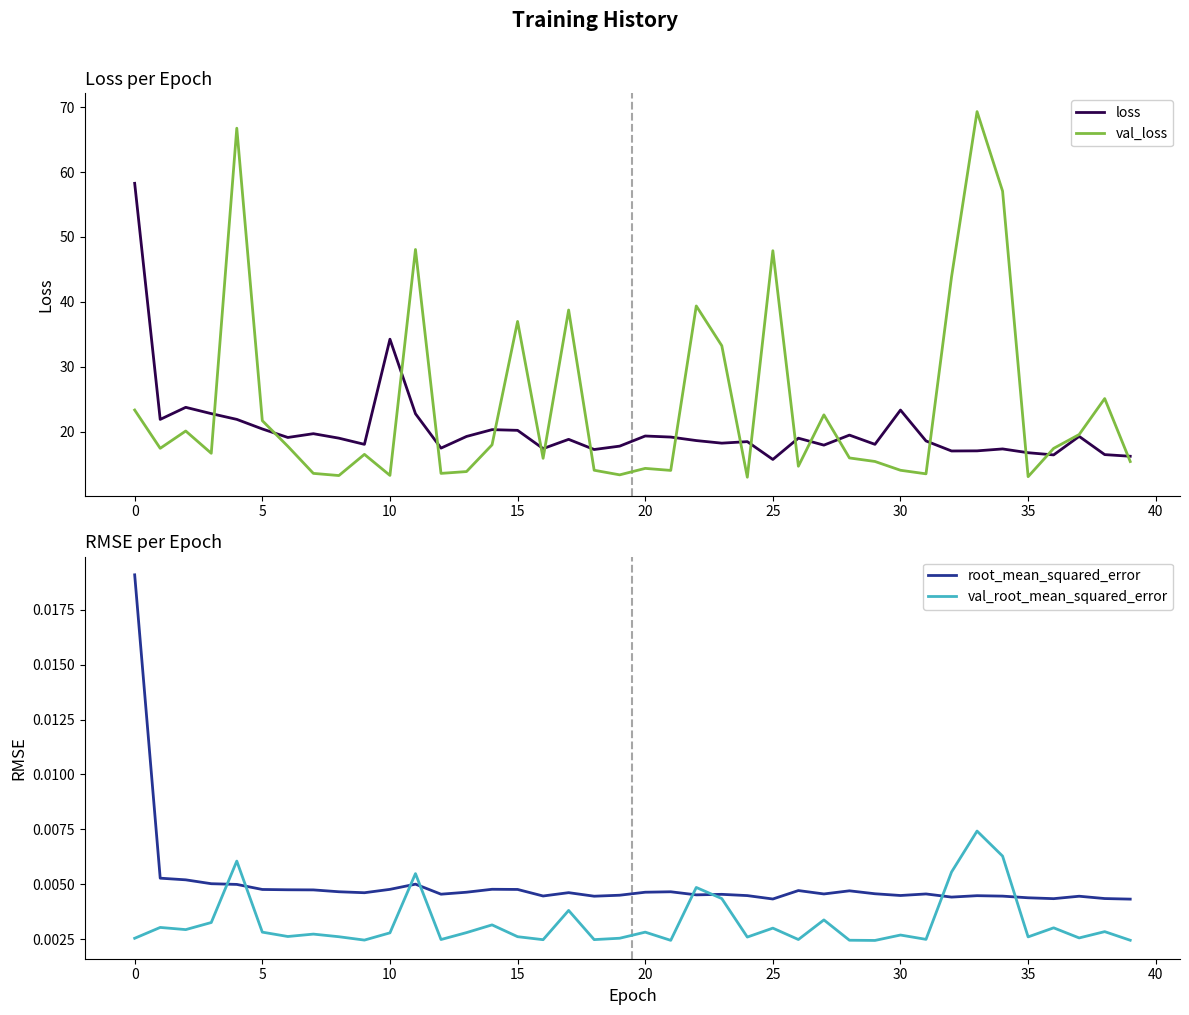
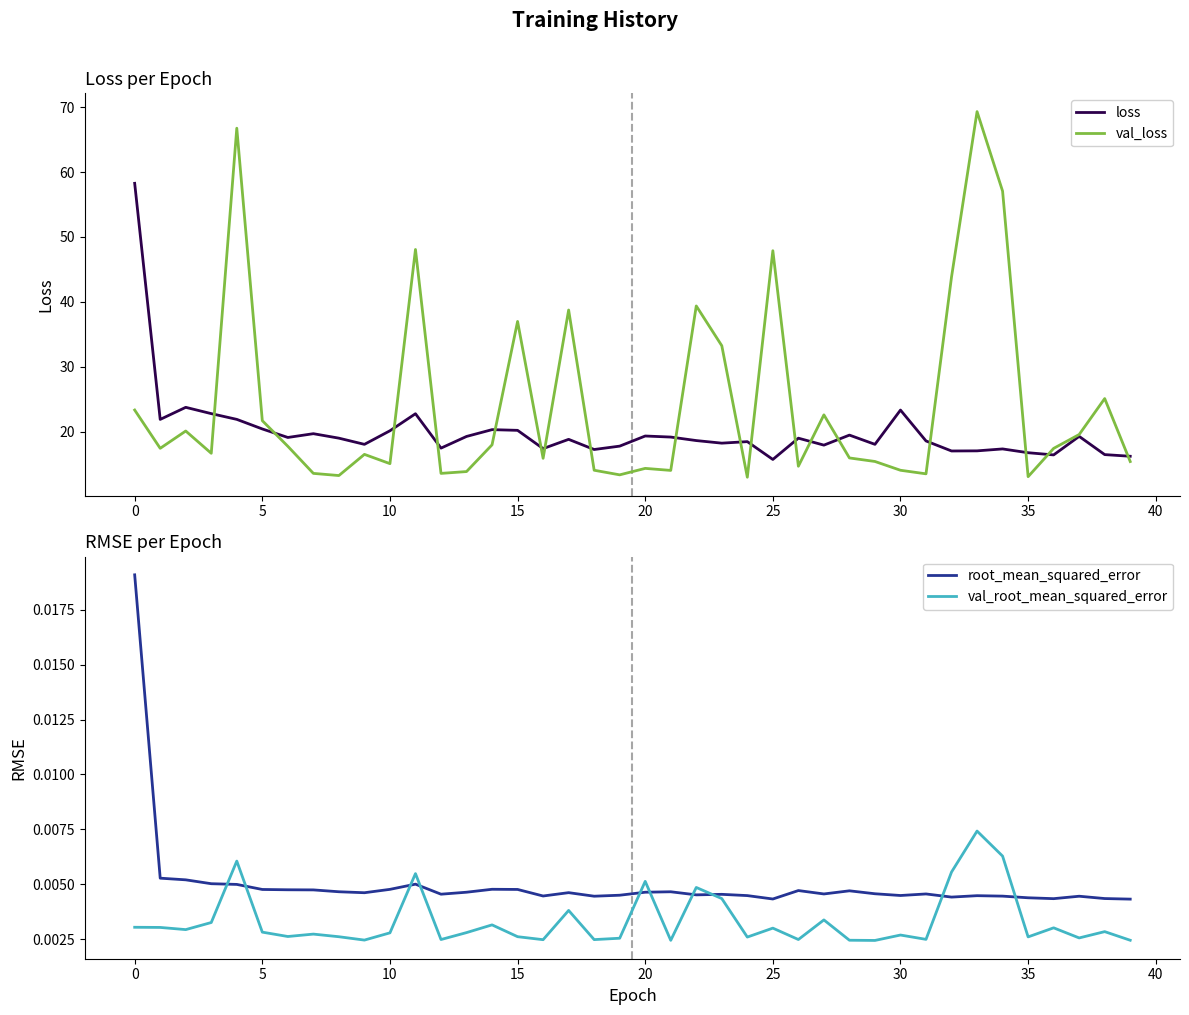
Loss per Epoch, loss, 10: 34 -> 20
Loss per Epoch, val_loss, 10: 13 -> 15
RMSE per Epoch, val_root_mean_squared_error, 0: 0.0025 -> 0.0030
RMSE per Epoch, val_root_mean_squared_error, 20: 0.0028 -> 0.0051
